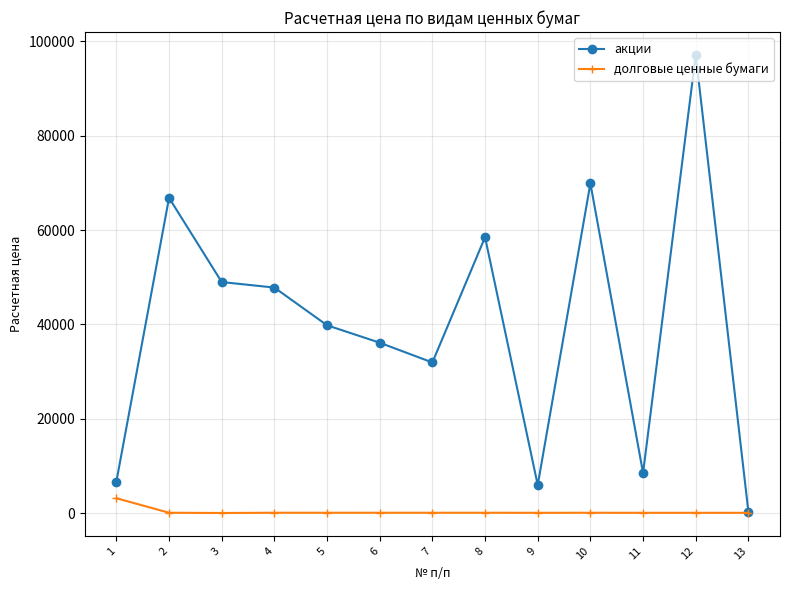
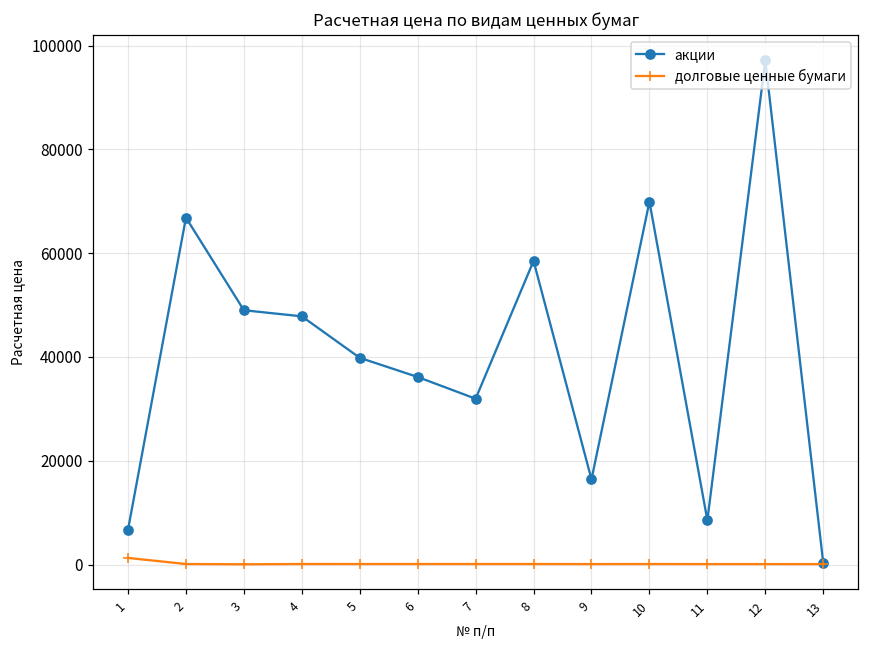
долговые ценные бумаги, 1: 3000 -> 1000
акции, 9: 6000 -> 16000
